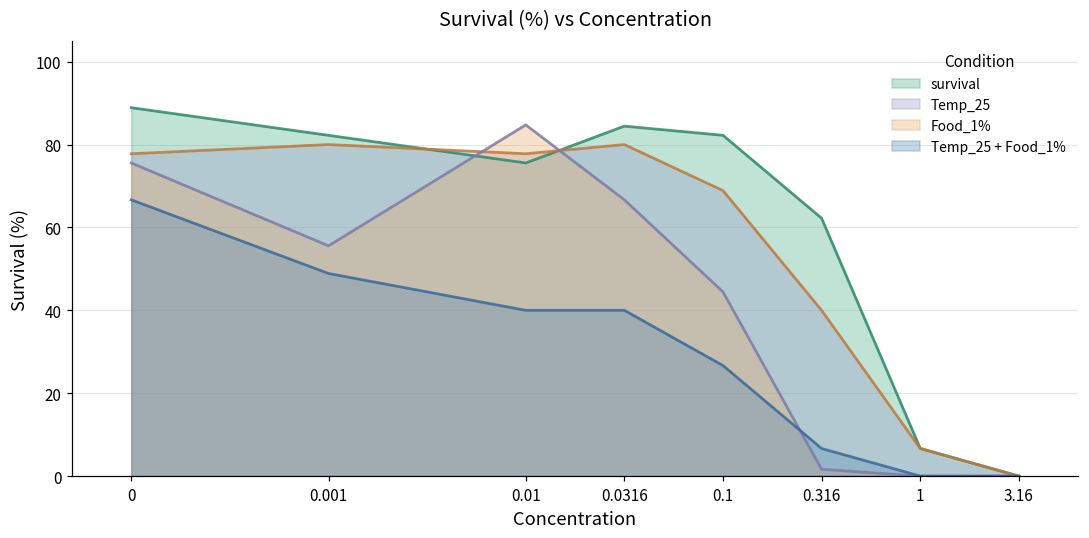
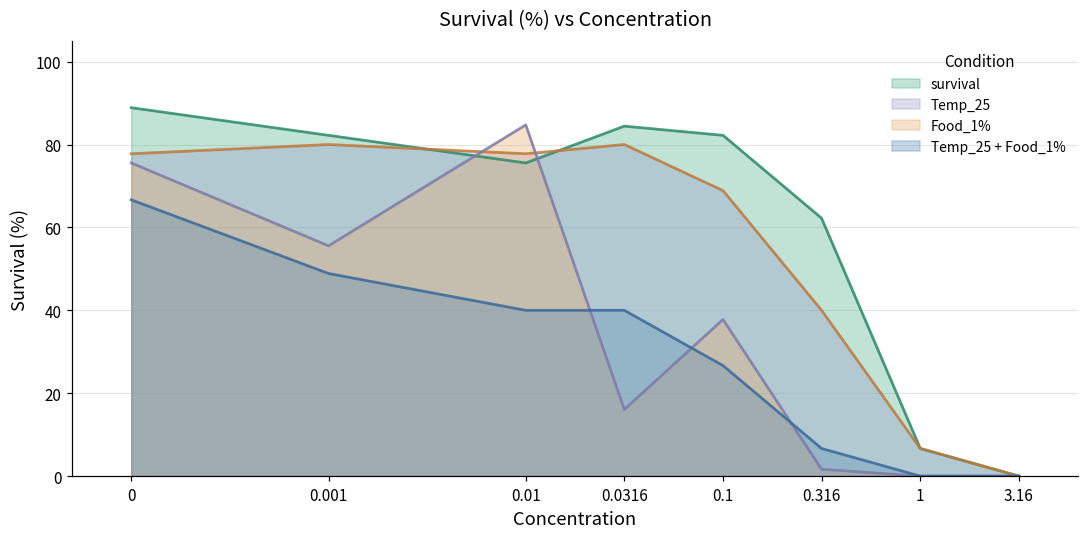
Food_1%, 0.0316: 67 -> 16
Food_1%, 0.1: 44 -> 38
